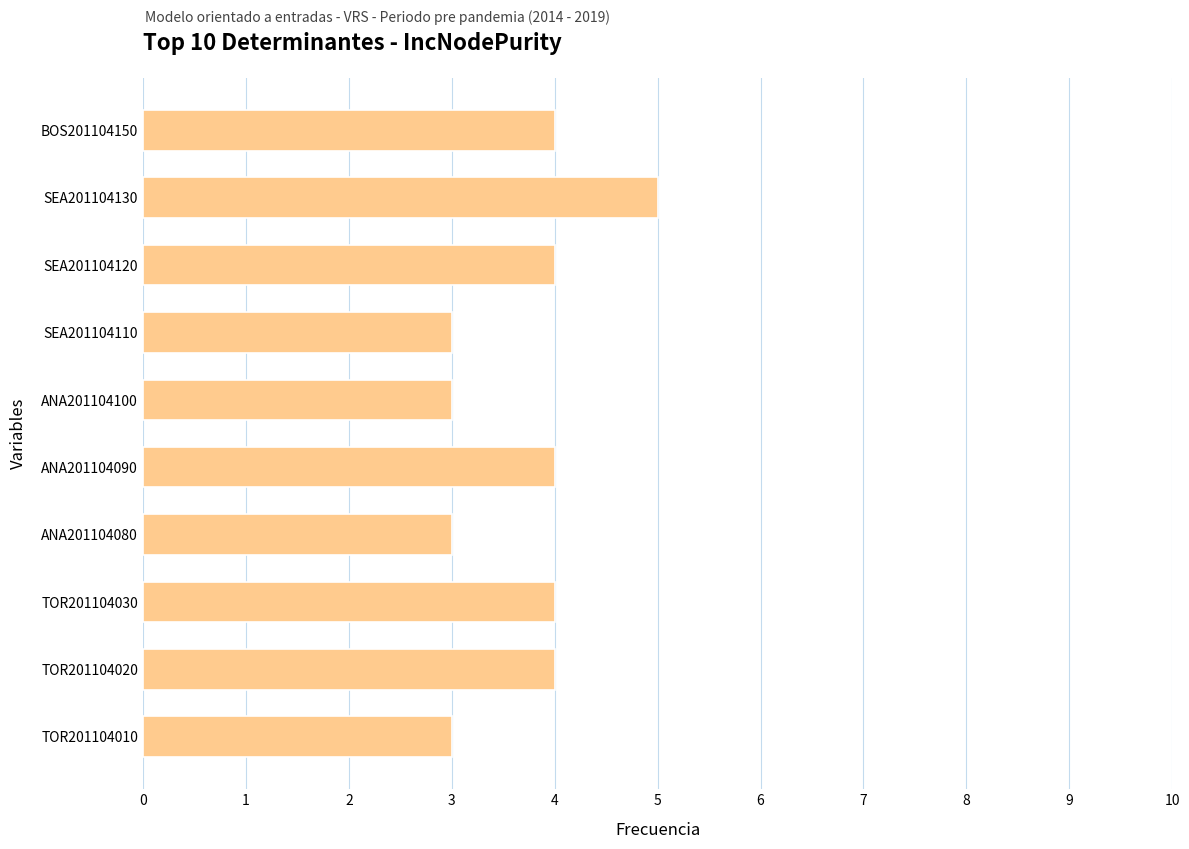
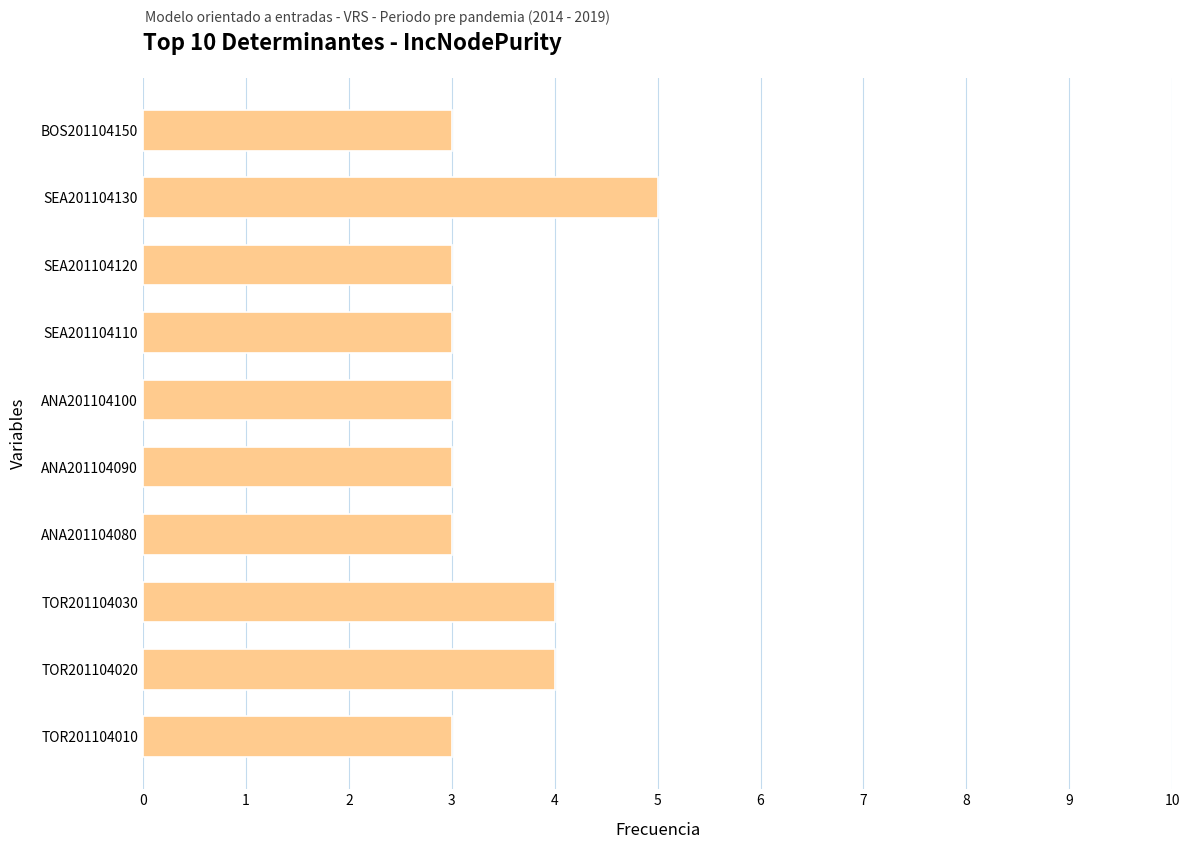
BOS201104150: 4 -> 3
SEA201104120: 4 -> 3
ANA201104090: 4 -> 3
